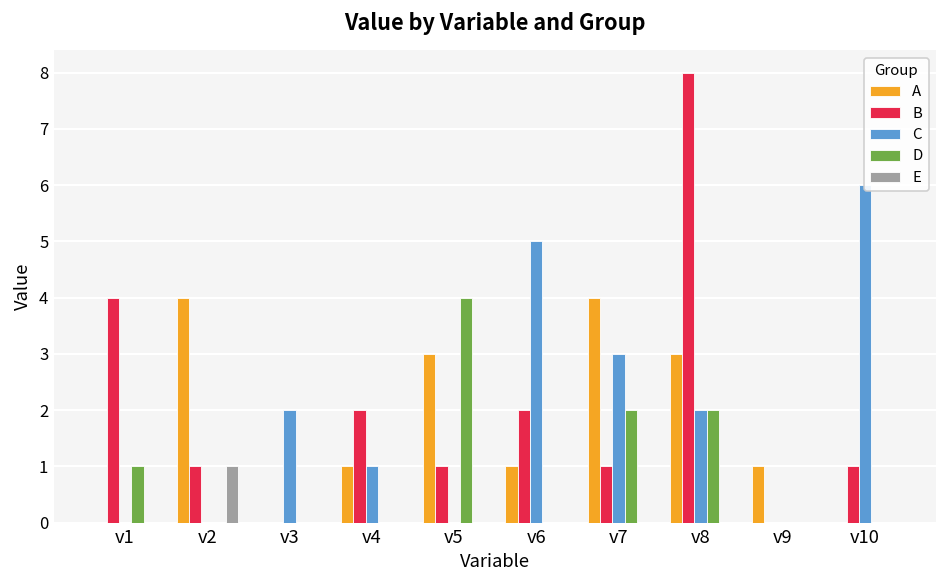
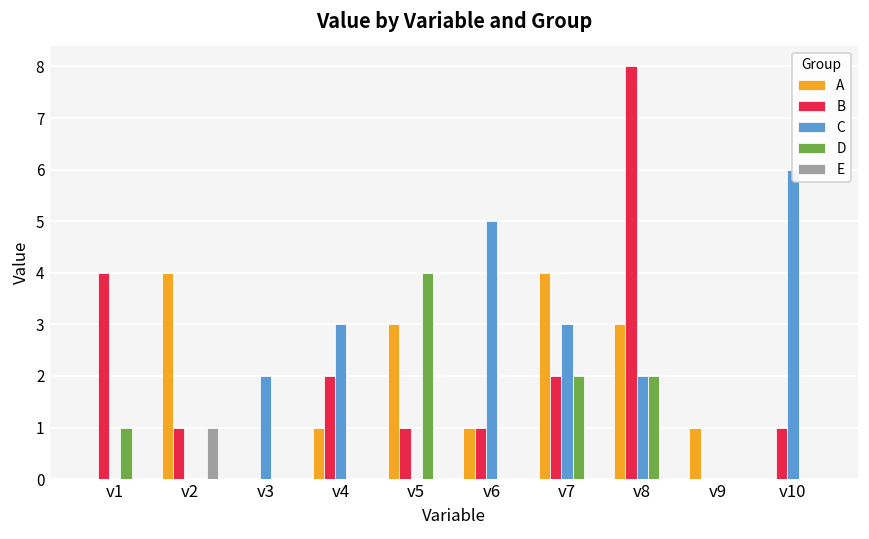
C, v4: 1 -> 3
B, v6: 2 -> 1
B, v7: 1 -> 2
